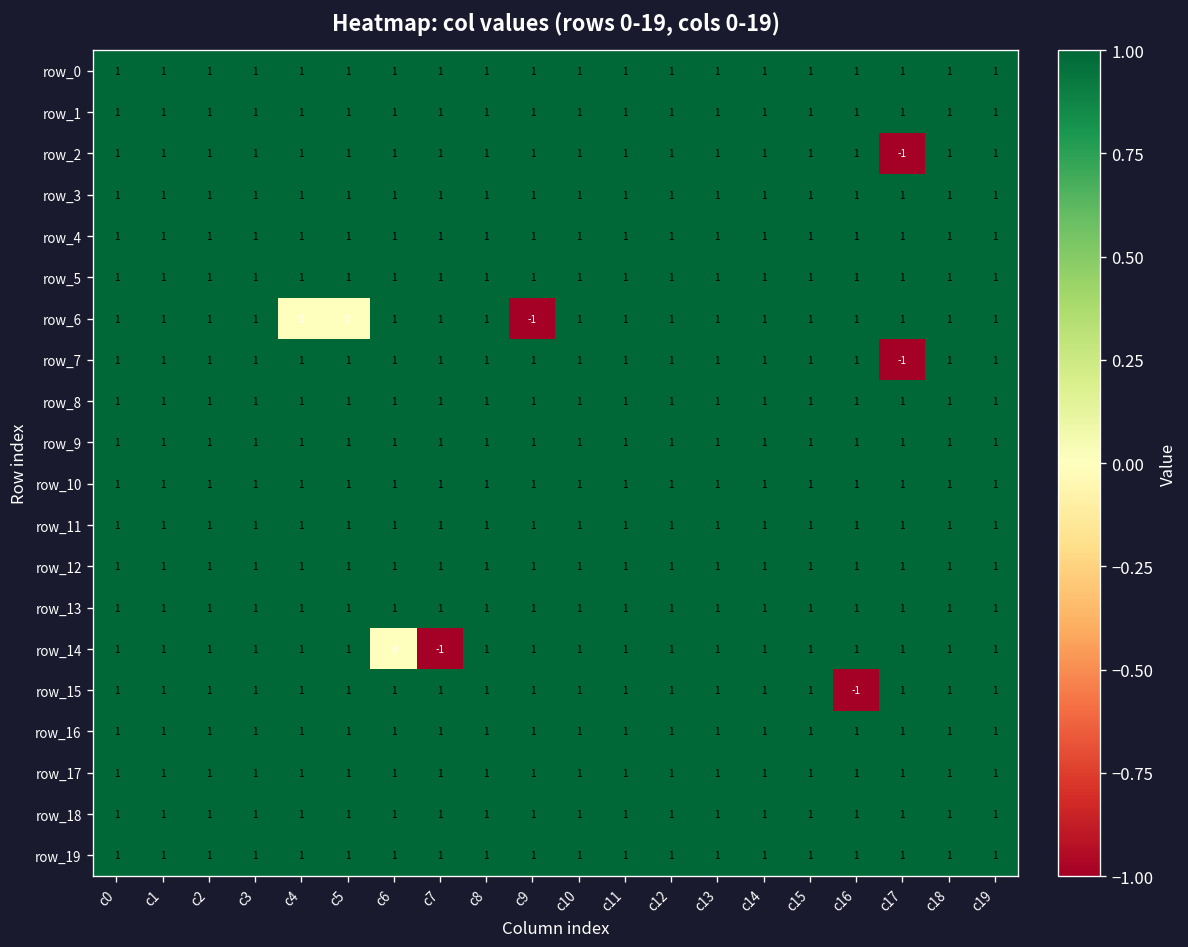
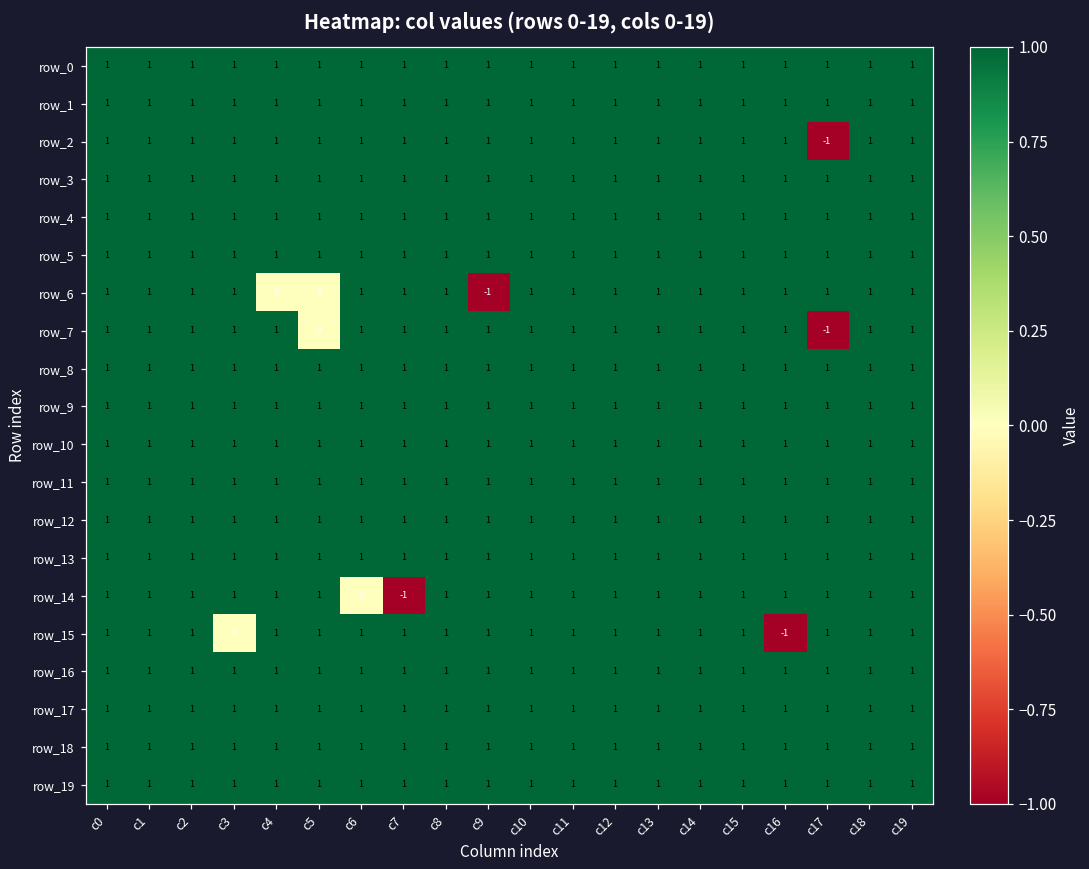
row_7, c5: 1 -> 0
row_15, c3: 1 -> 0
